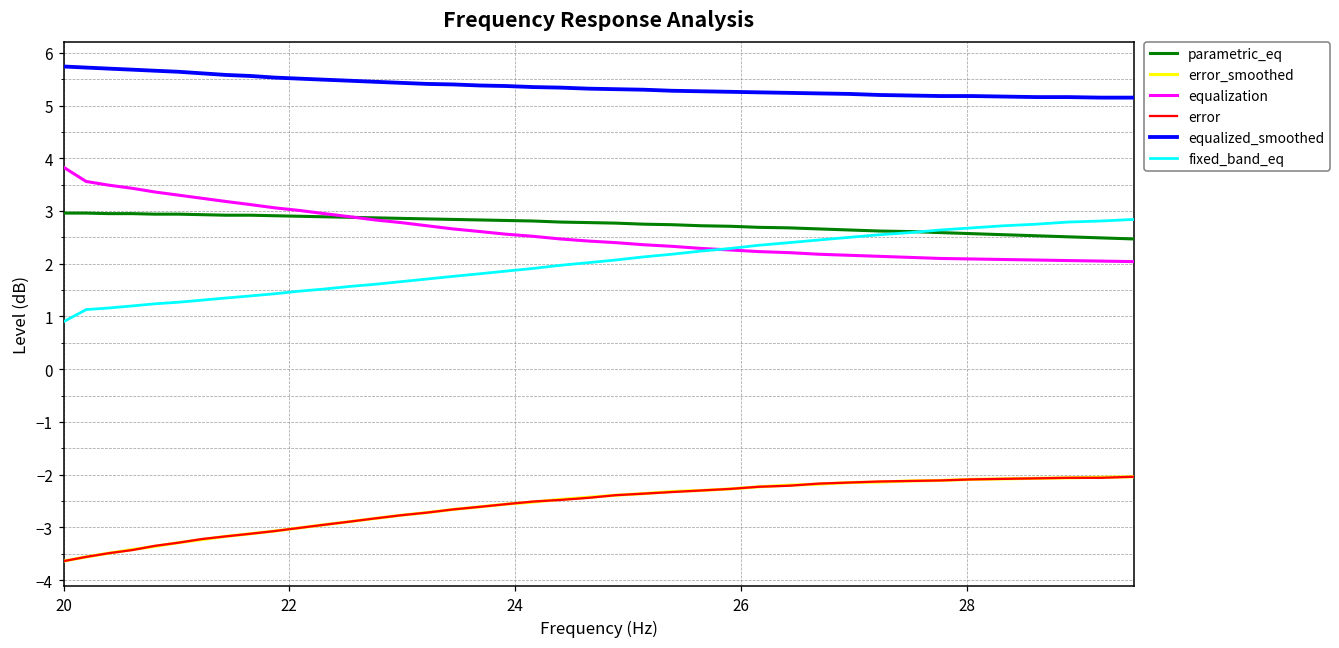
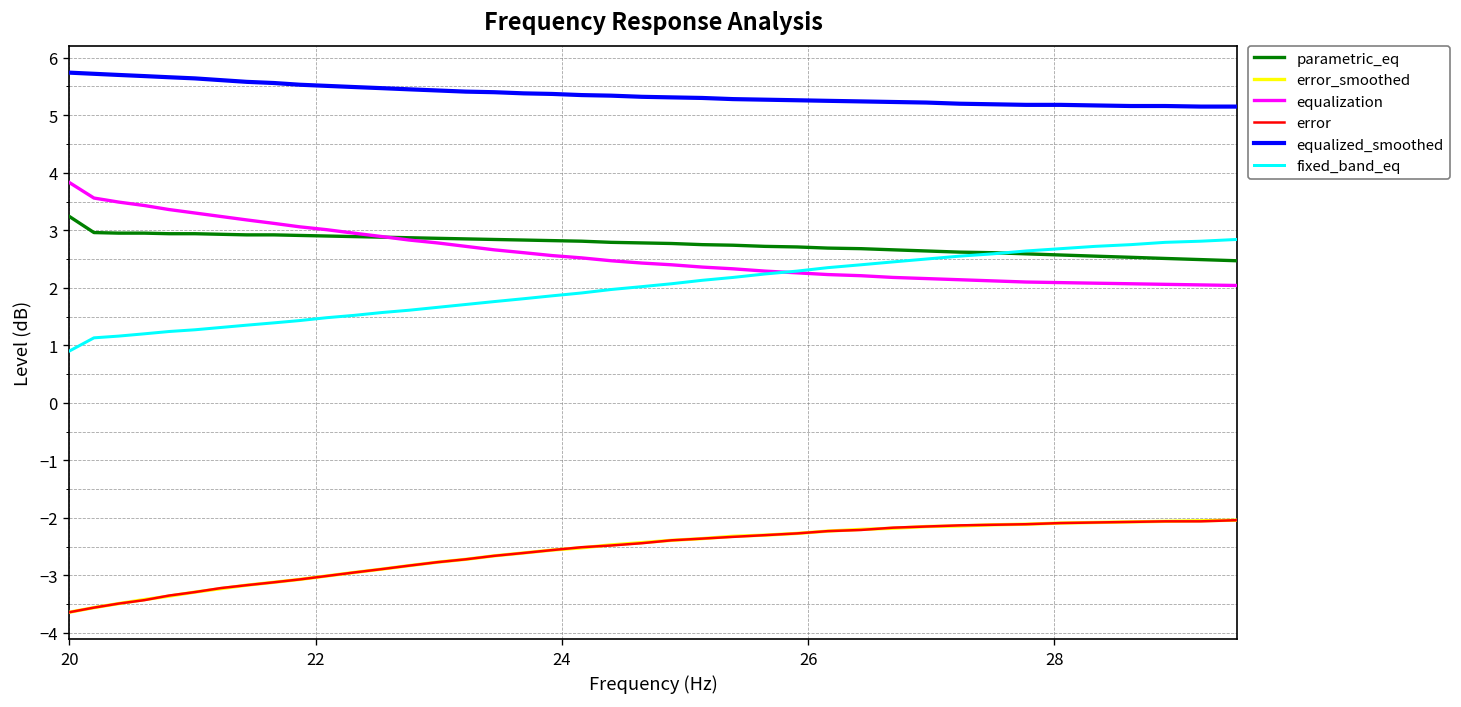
parametric_eq, 20: 3.0 -> 3.2
